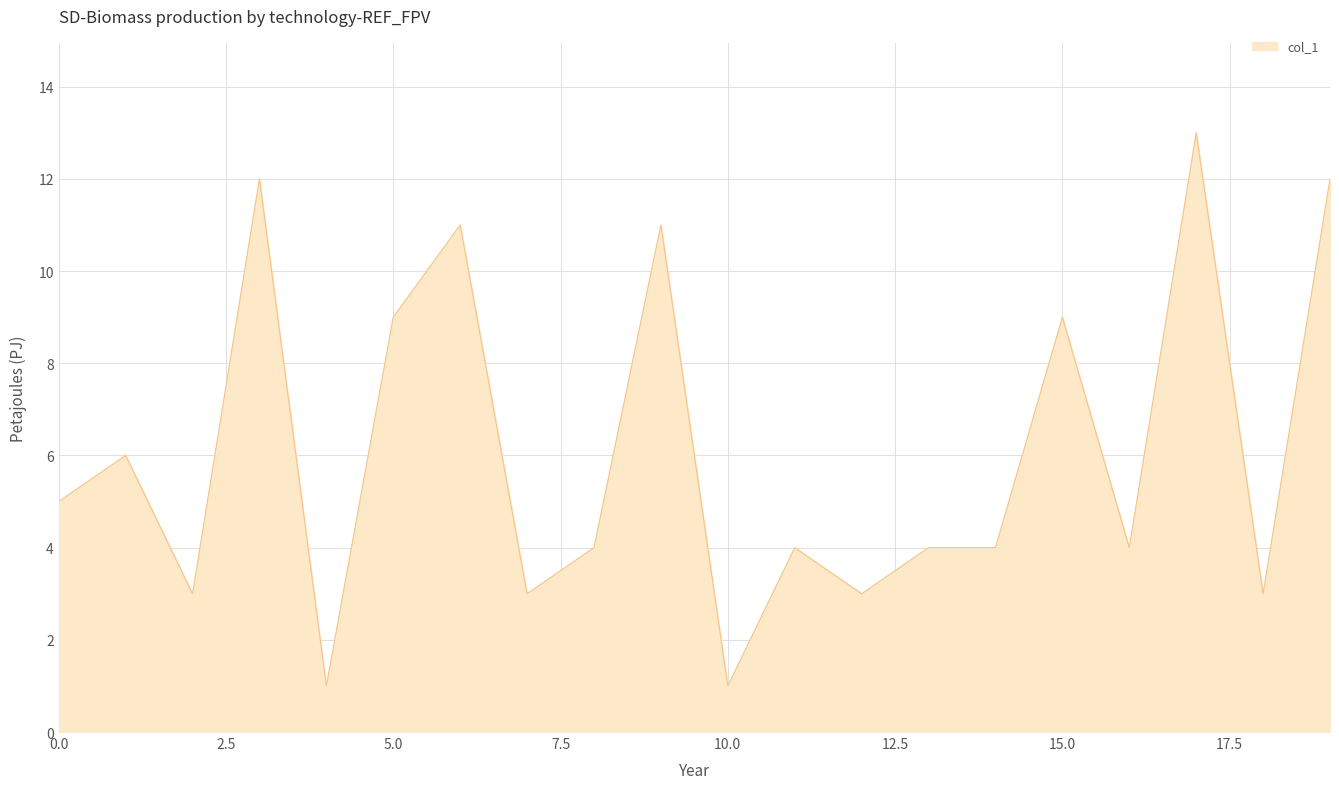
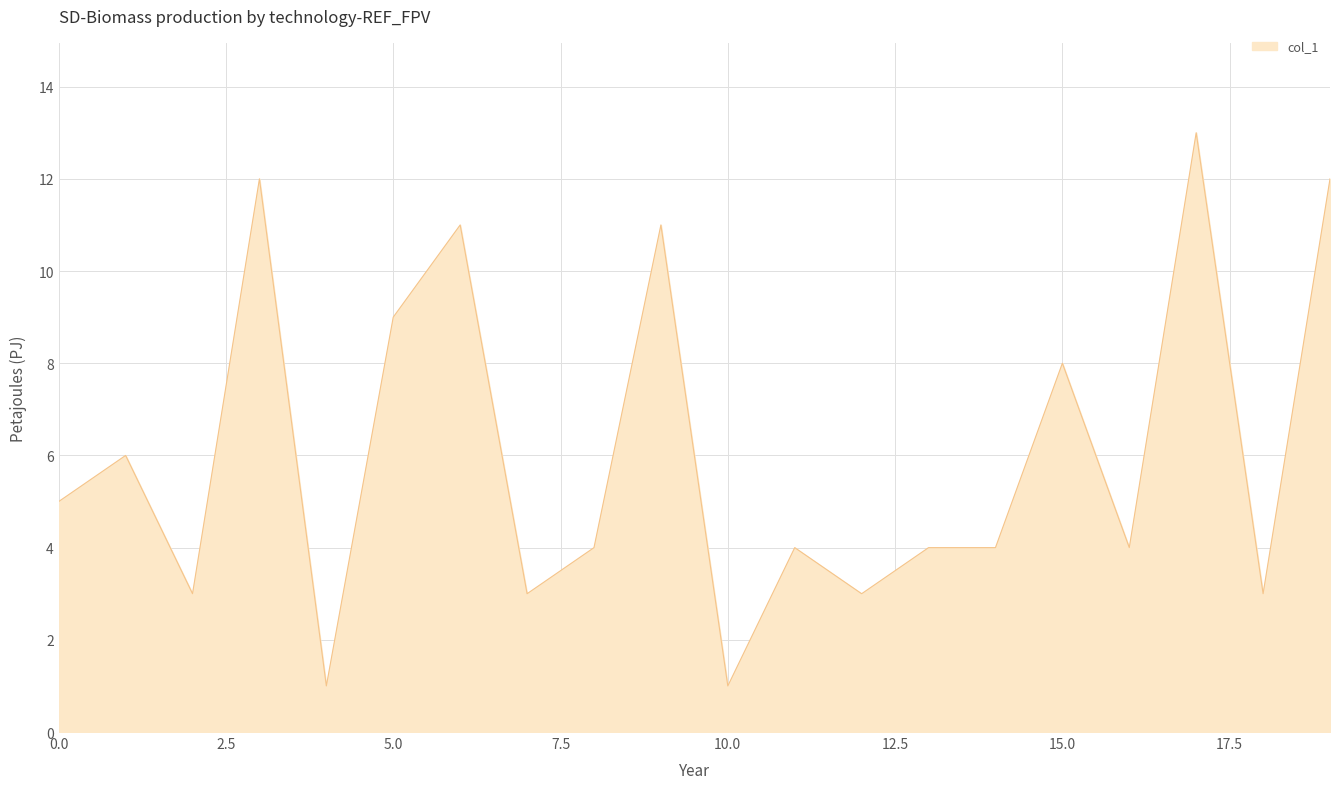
15.0: 9 -> 8
